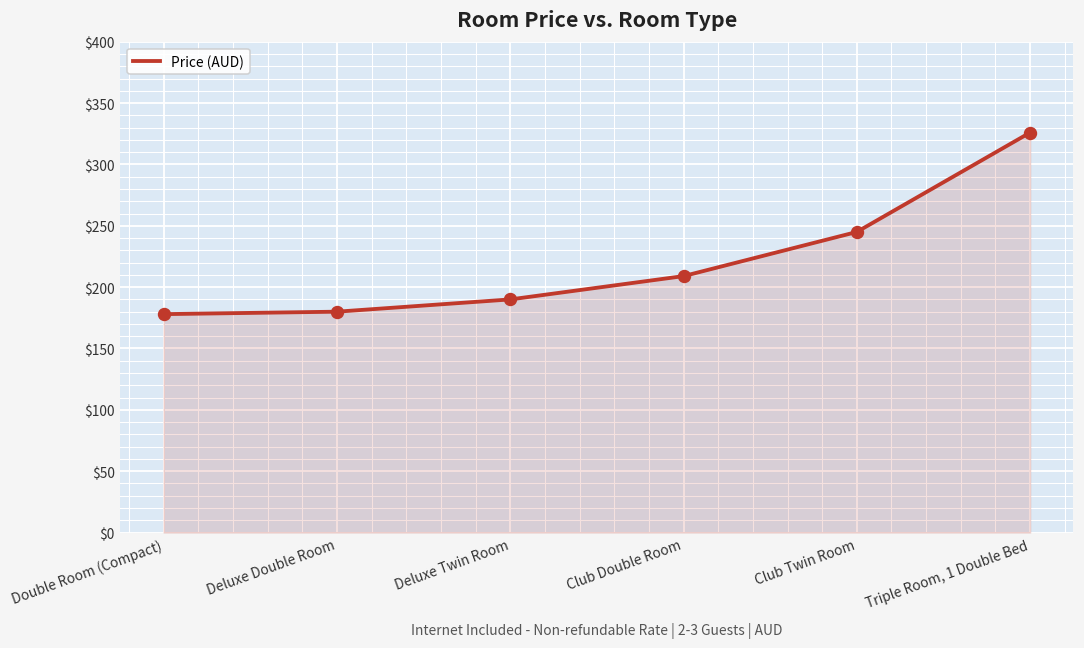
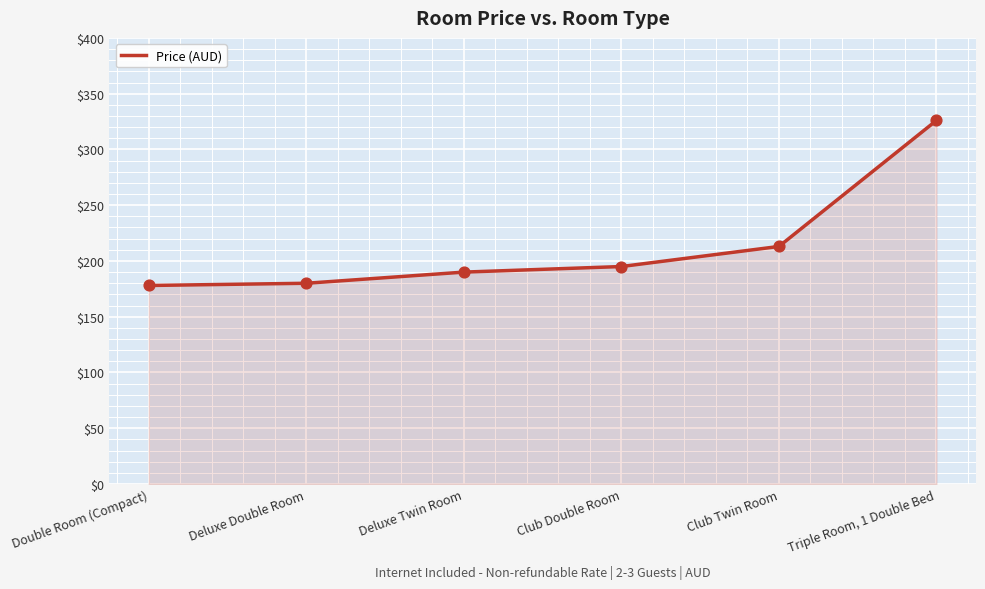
Club Double Room: $209 -> $195
Club Twin Room: $245 -> $213
